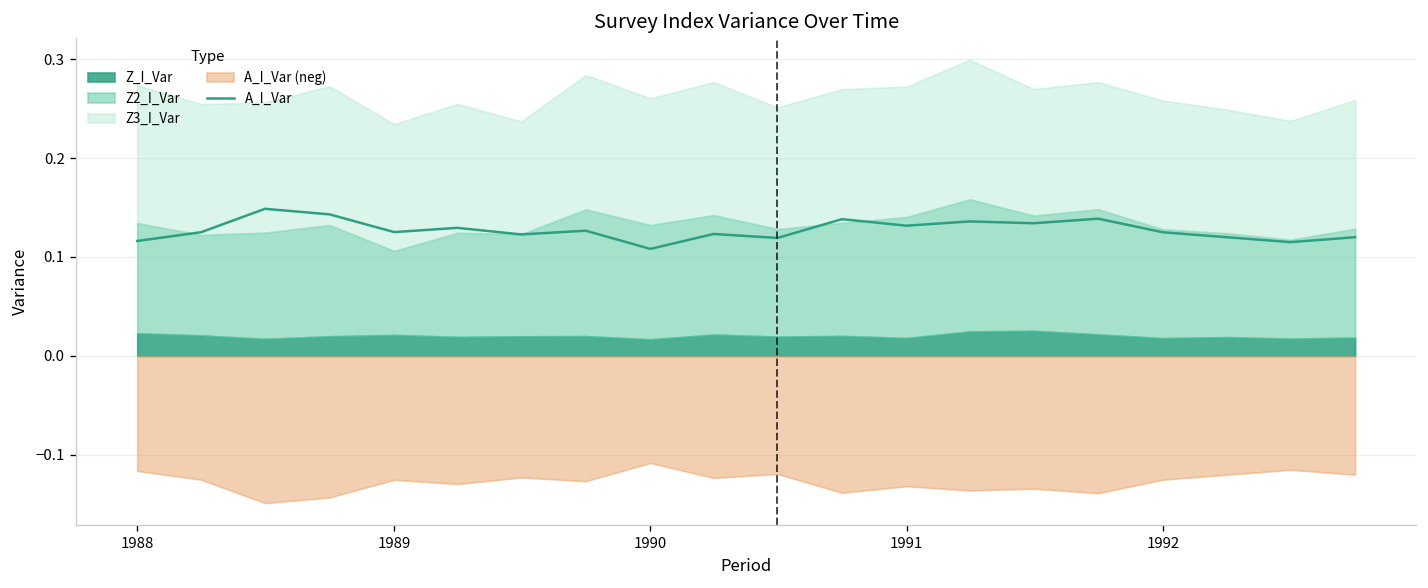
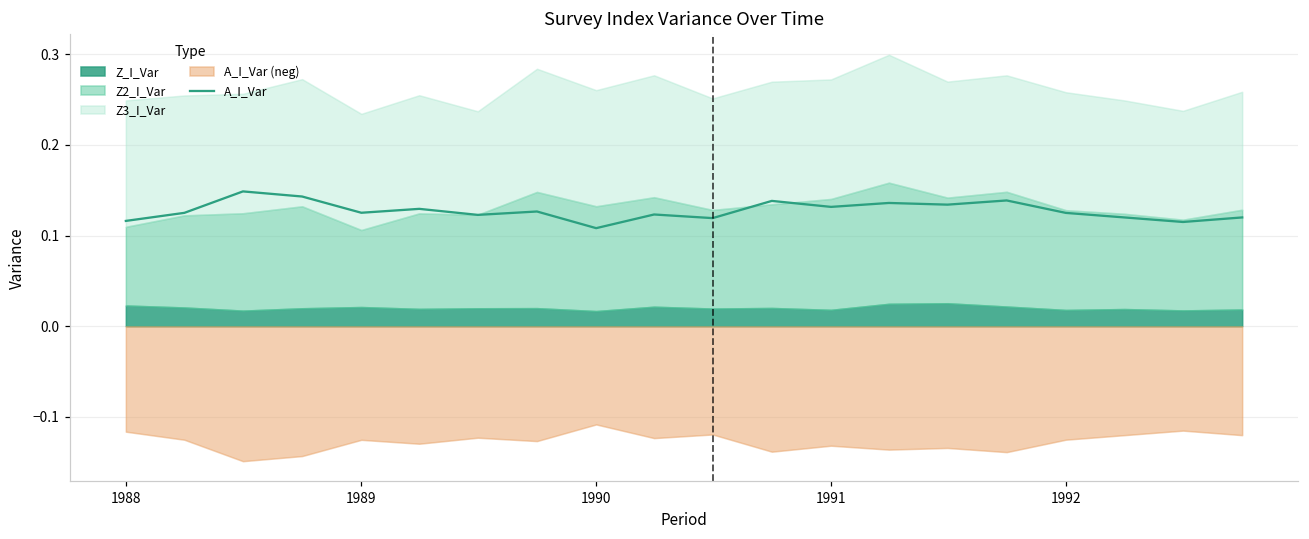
Z2_I_Var, 1988: 0.11 -> 0.09
